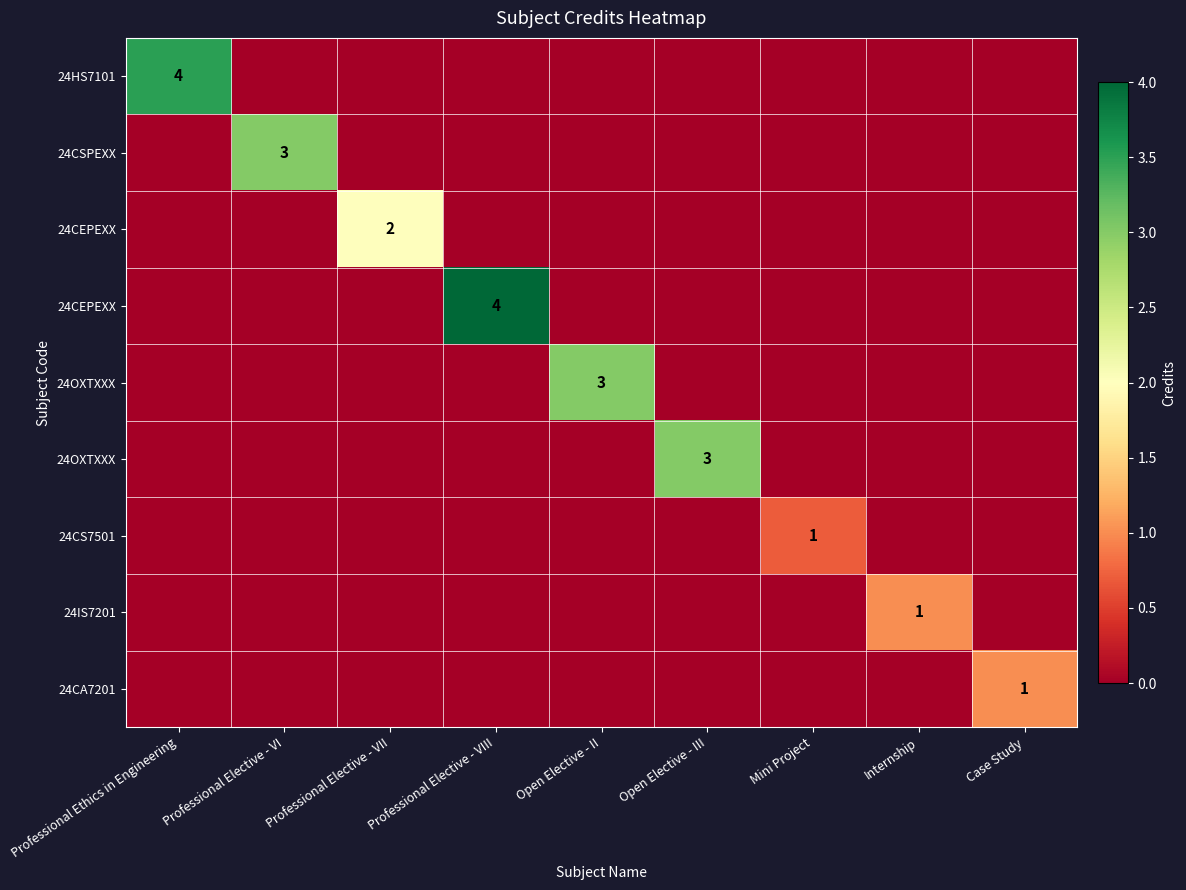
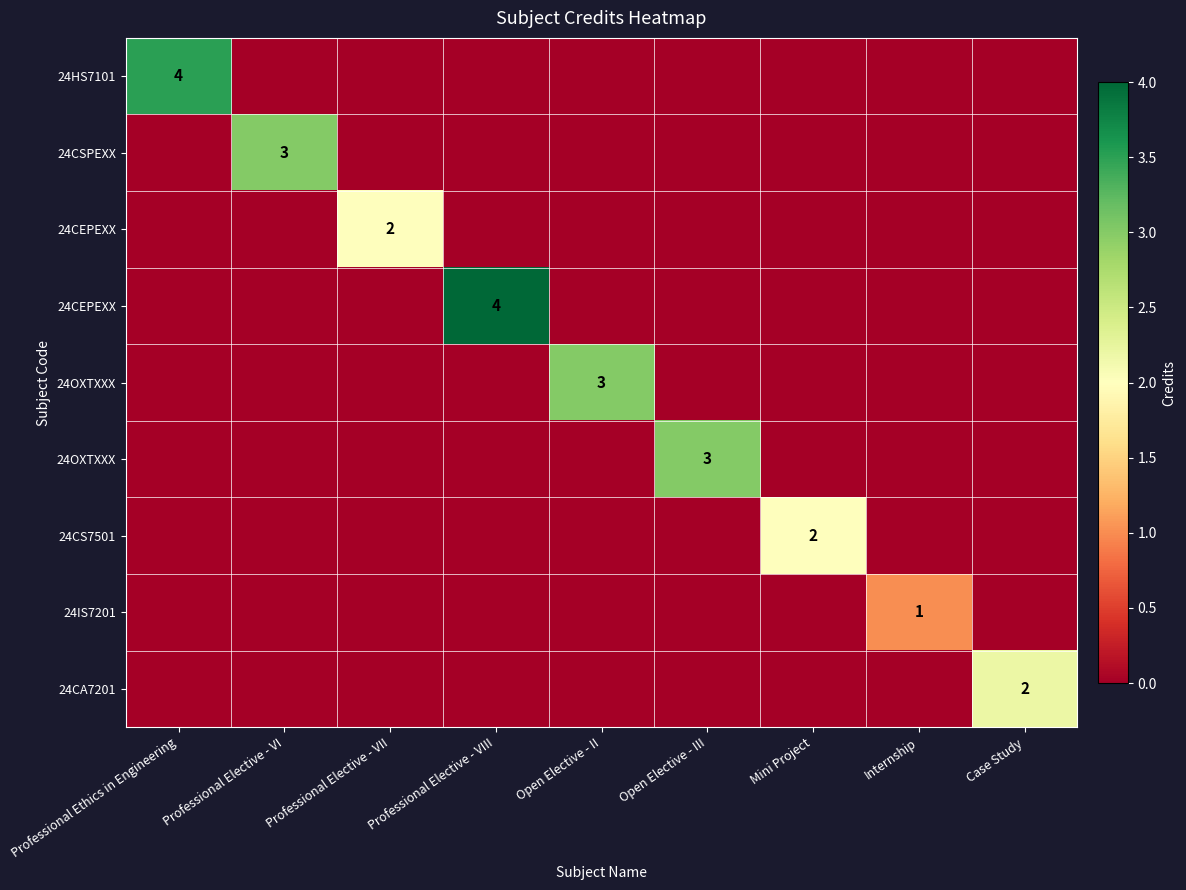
24CS7501, Mini Project: 1 -> 2
24CA7201, Case Study: 1 -> 2
